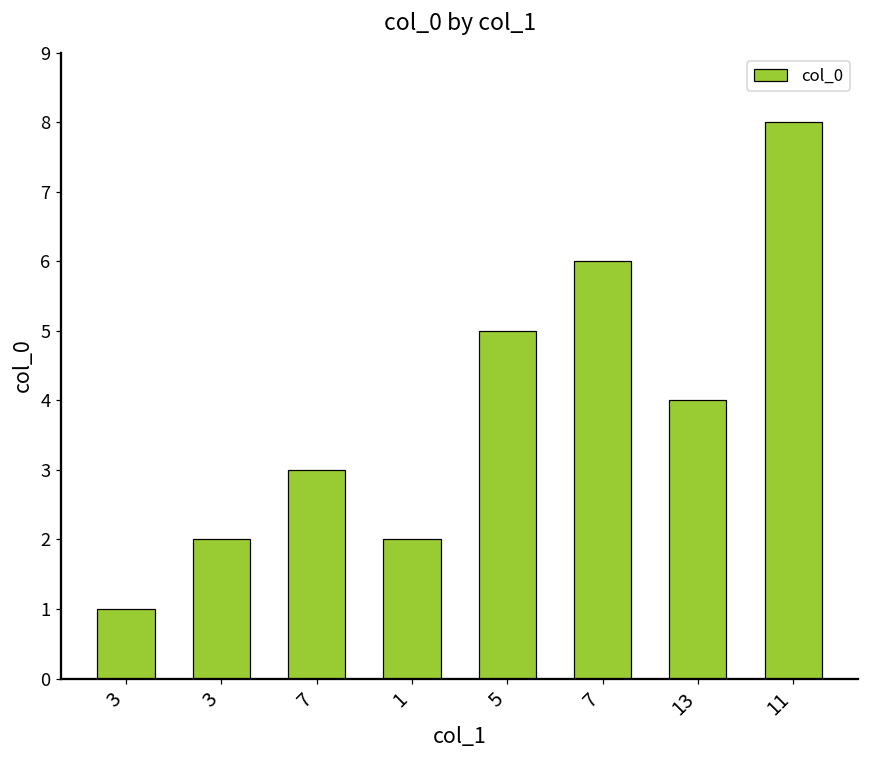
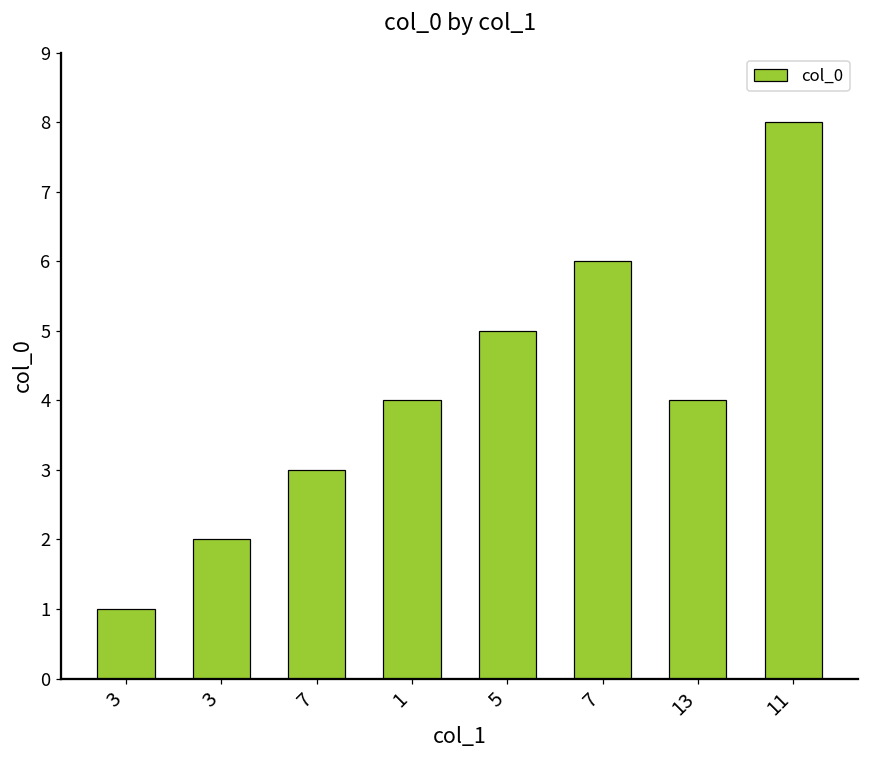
1: 2 -> 4
